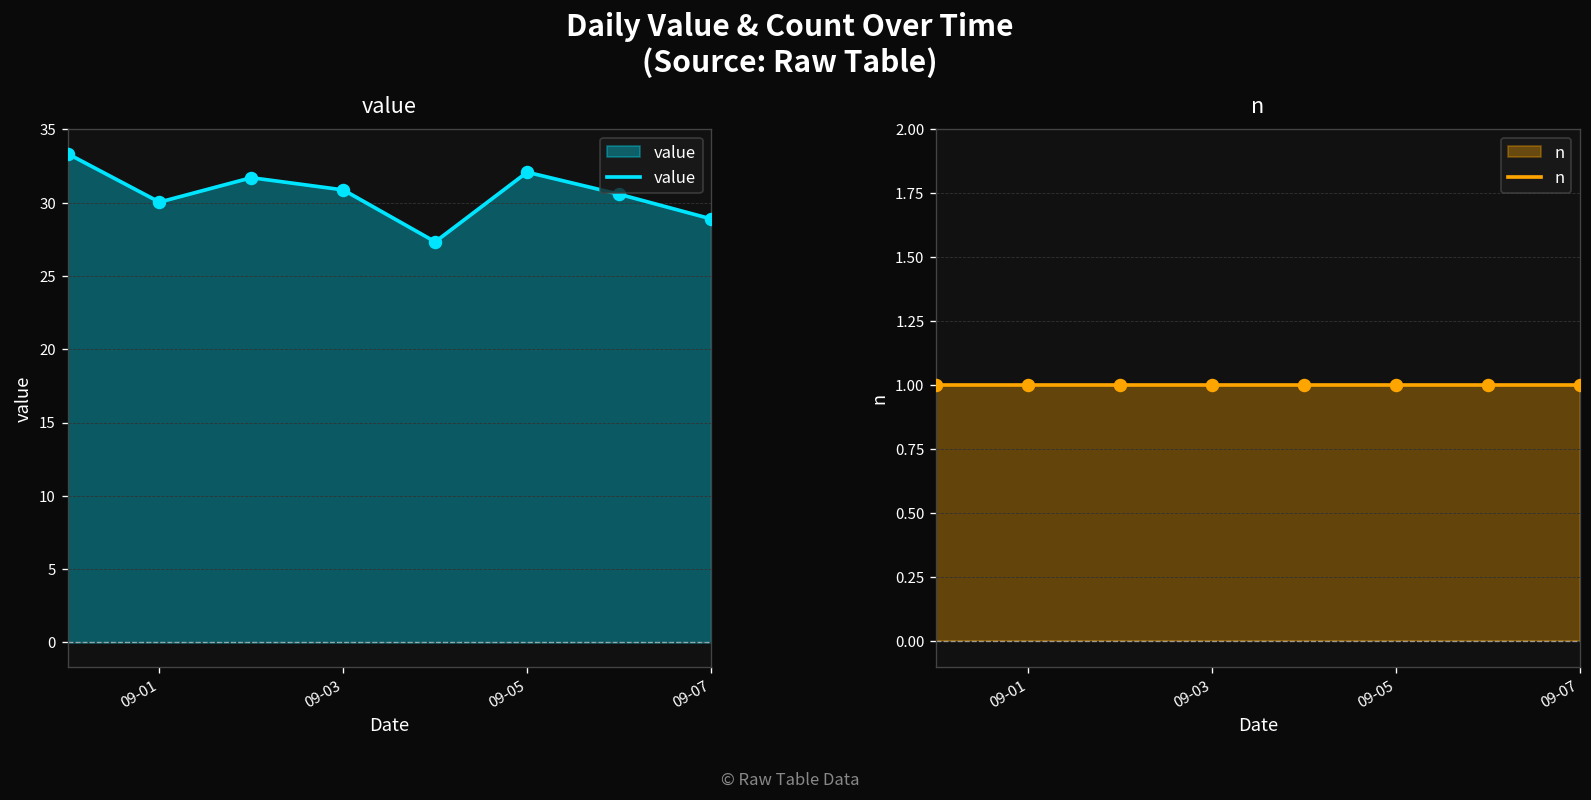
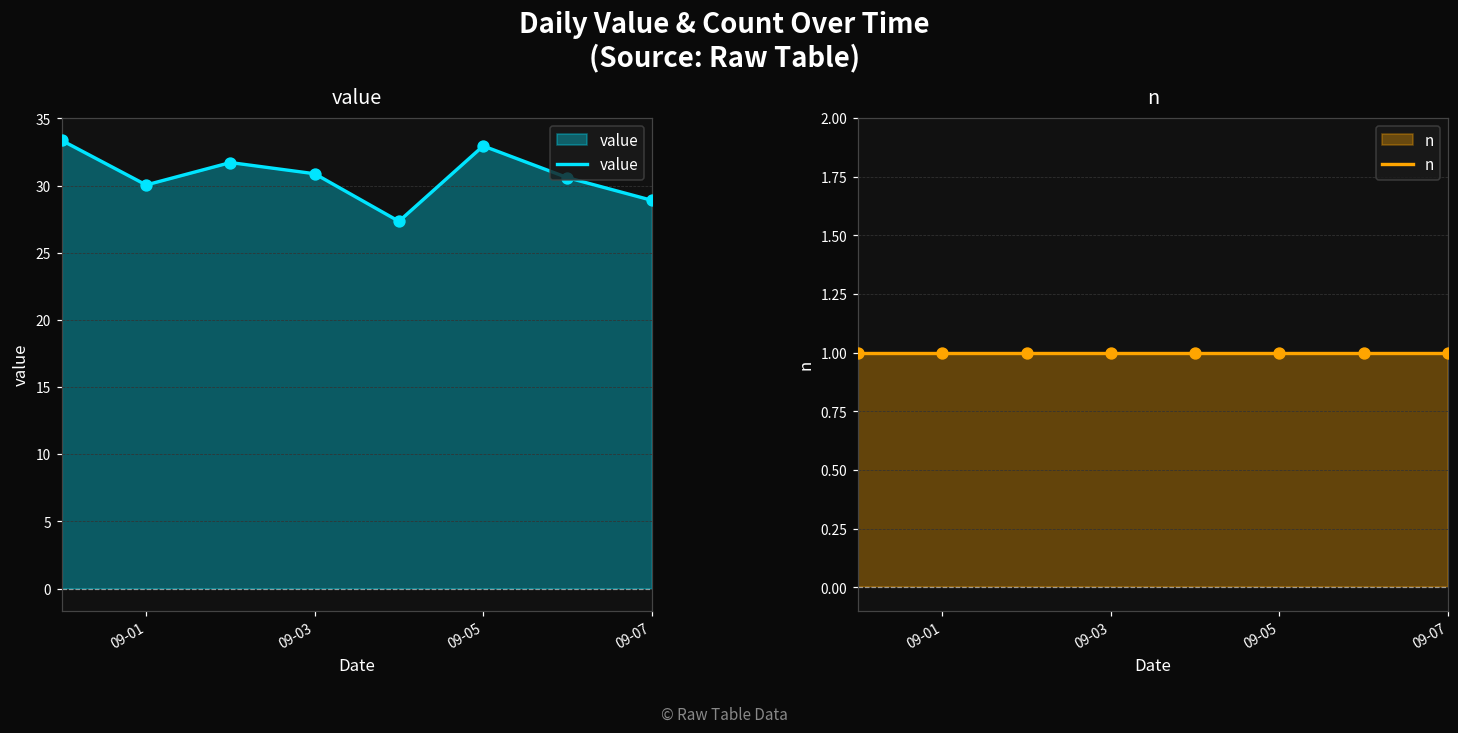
value, 09-05: 32.1 -> 32.9
